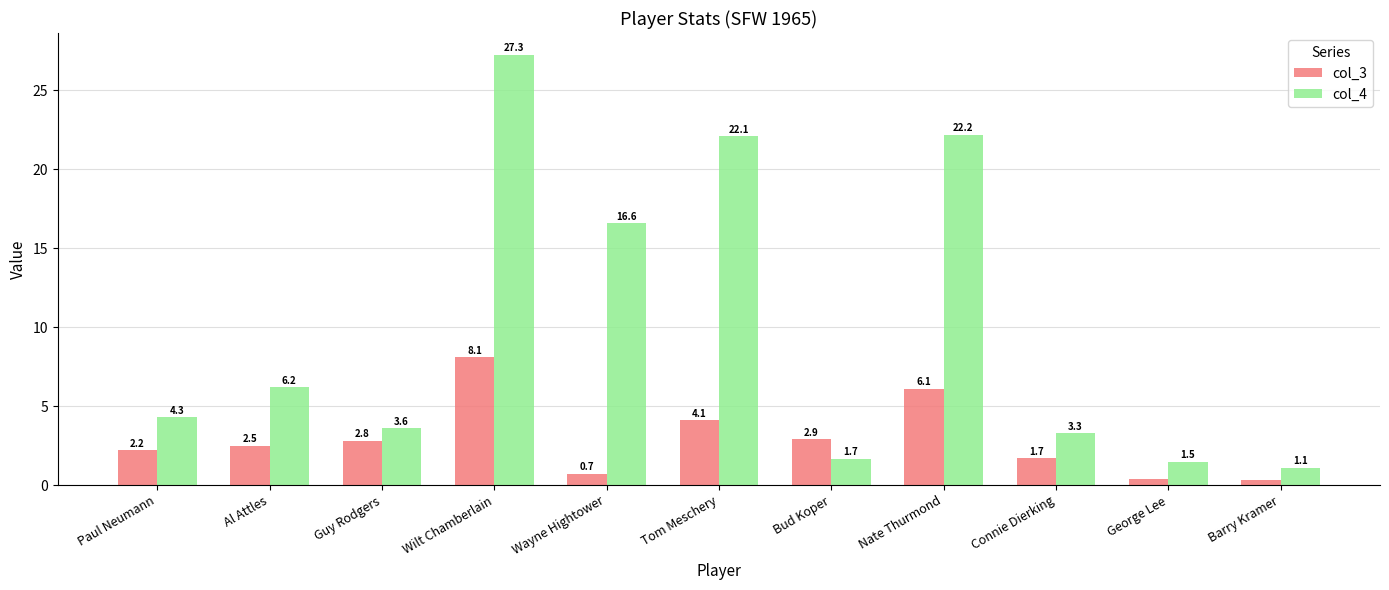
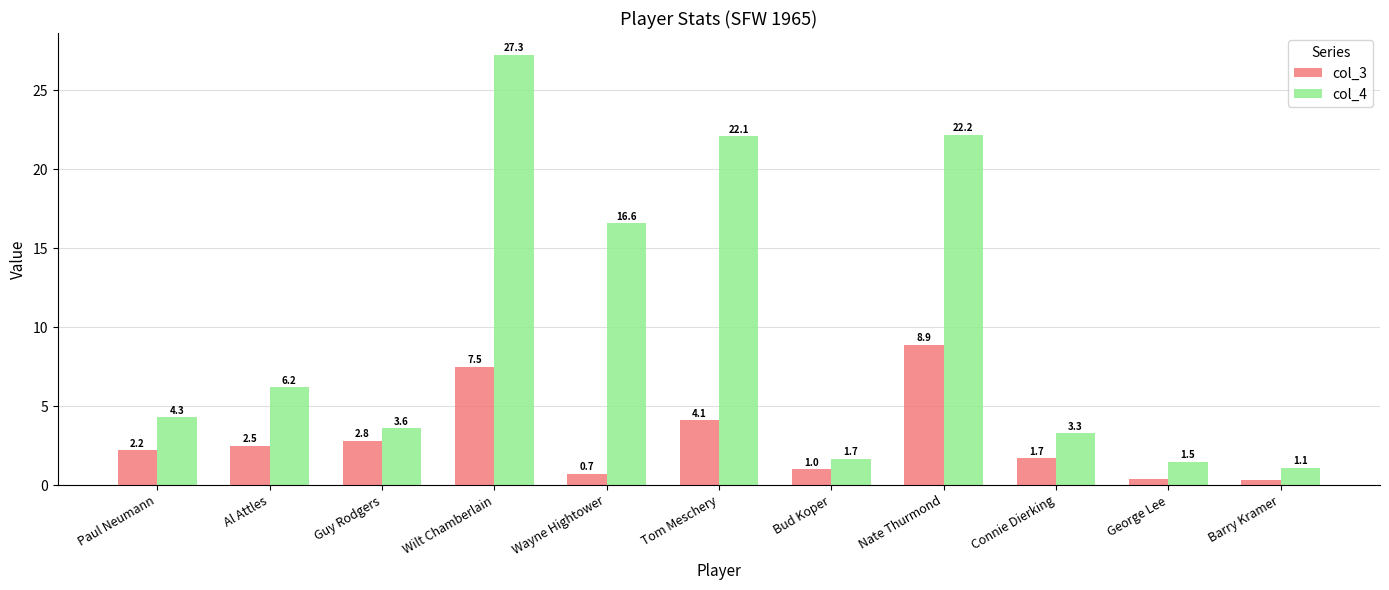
col_3, Wilt Chamberlain: 8.1 -> 7.5
col_3, Bud Koper: 2.9 -> 1.0
col_3, Nate Thurmond: 6.1 -> 8.9
